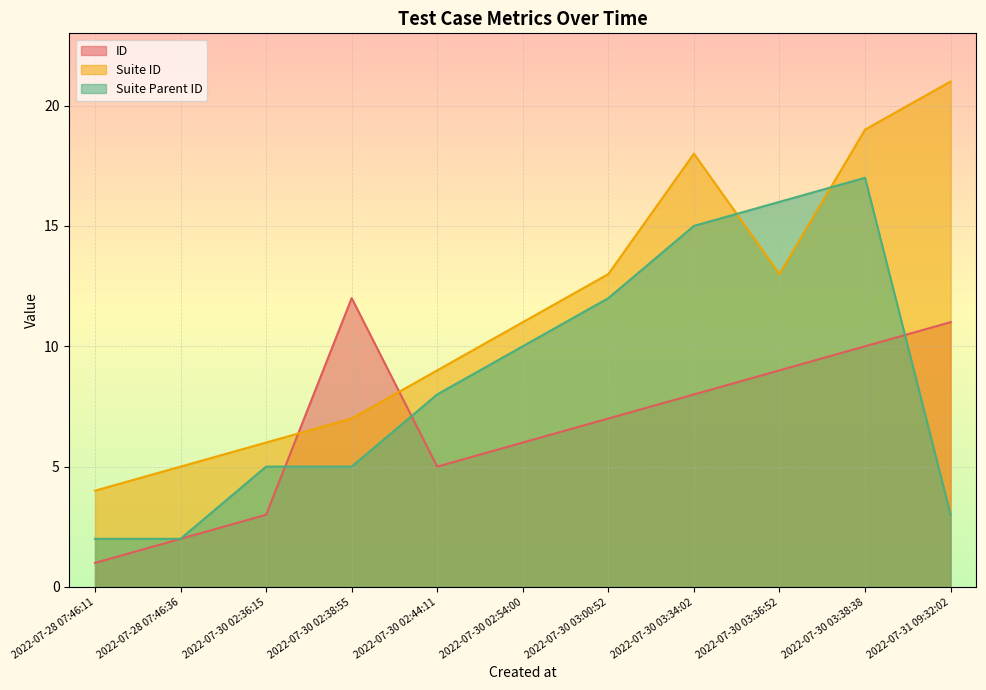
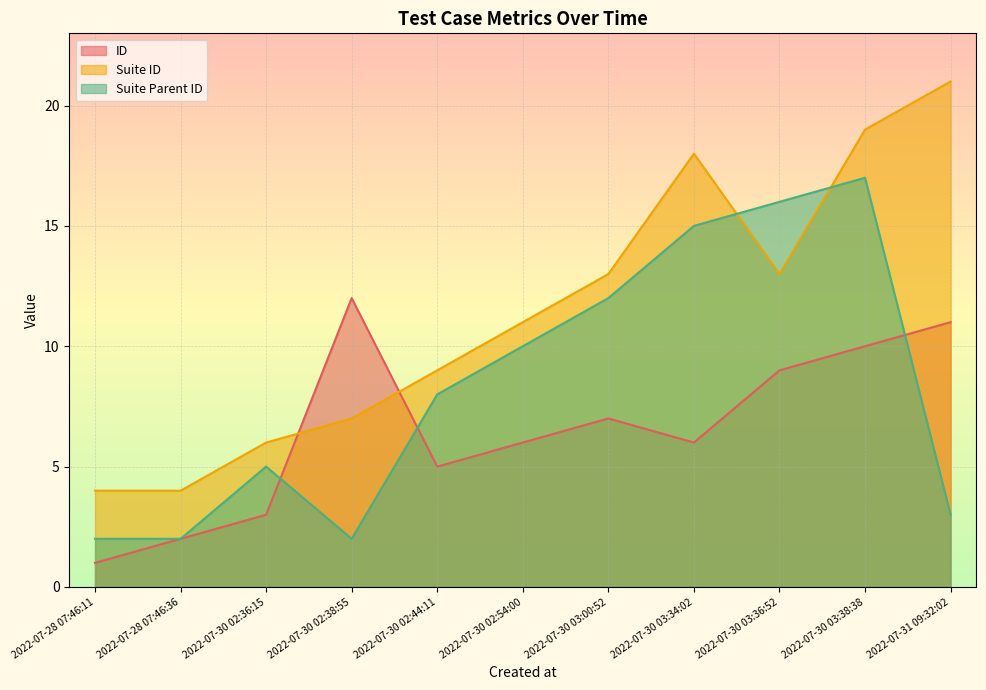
Suite ID, 2022-07-28 07:46:36: 5 -> 4
Suite Parent ID, 2022-07-30 02:38:55: 5 -> 2
ID, 2022-07-30 03:34:02: 8 -> 6
